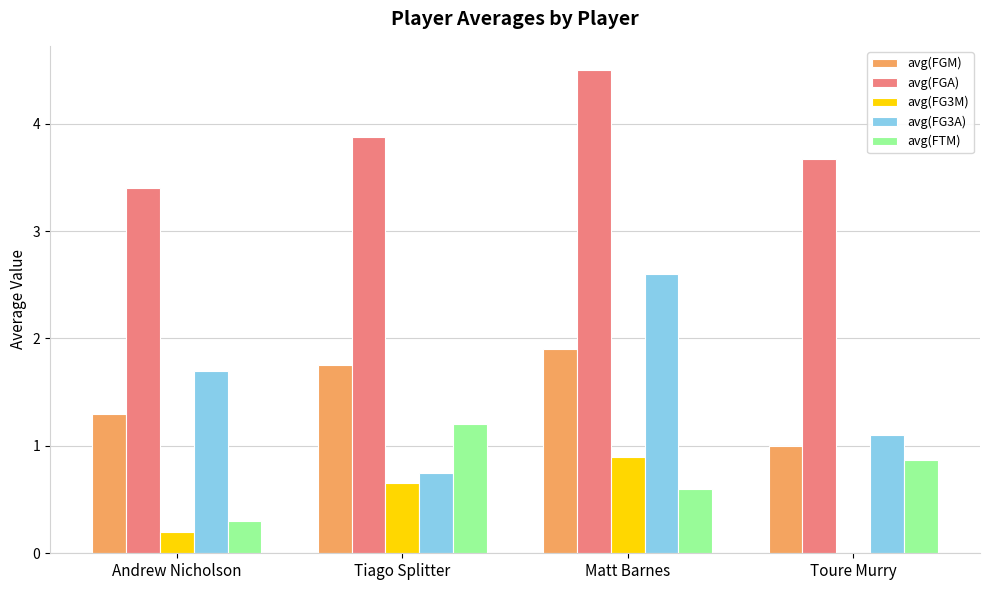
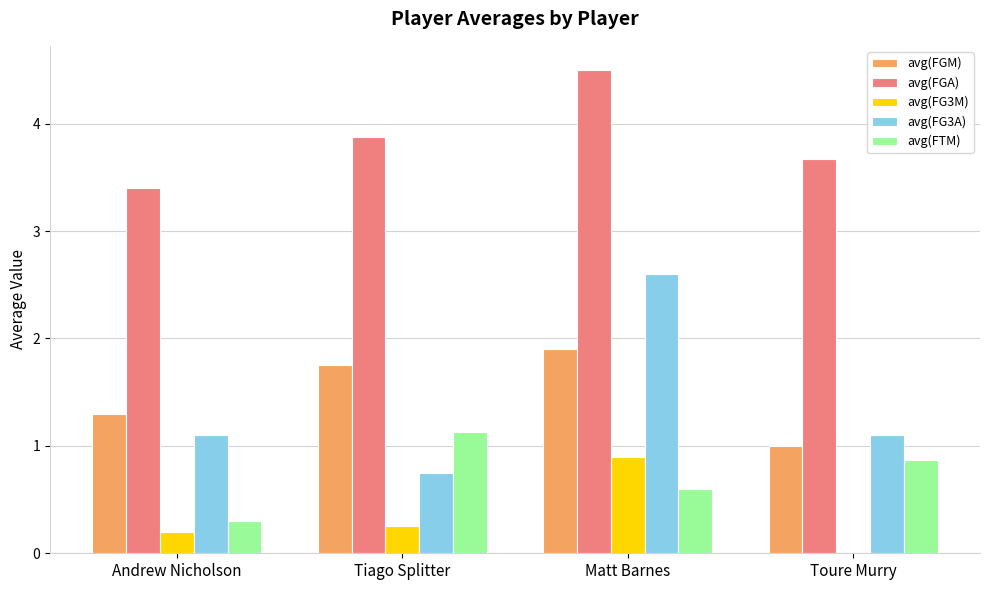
avg(FG3A), Andrew Nicholson: 1.7 -> 1.1
avg(FG3M), Tiago Splitter: 0.65 -> 0.25
avg(FTM), Tiago Splitter: 1.20 -> 1.13
